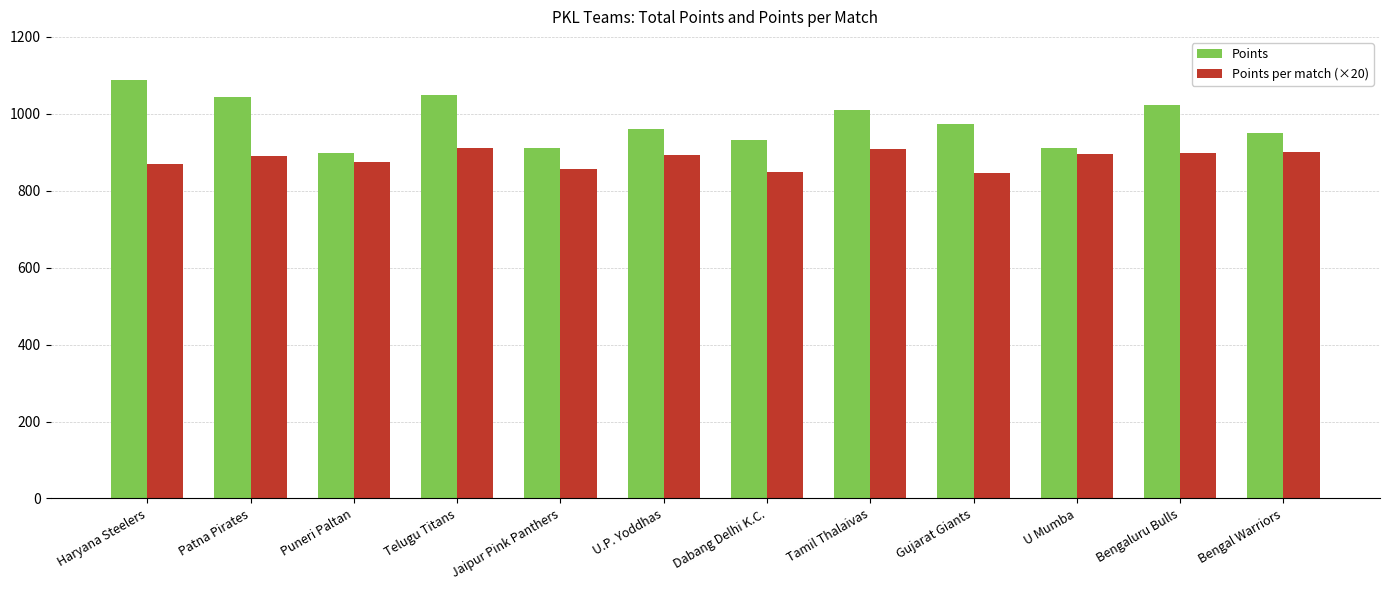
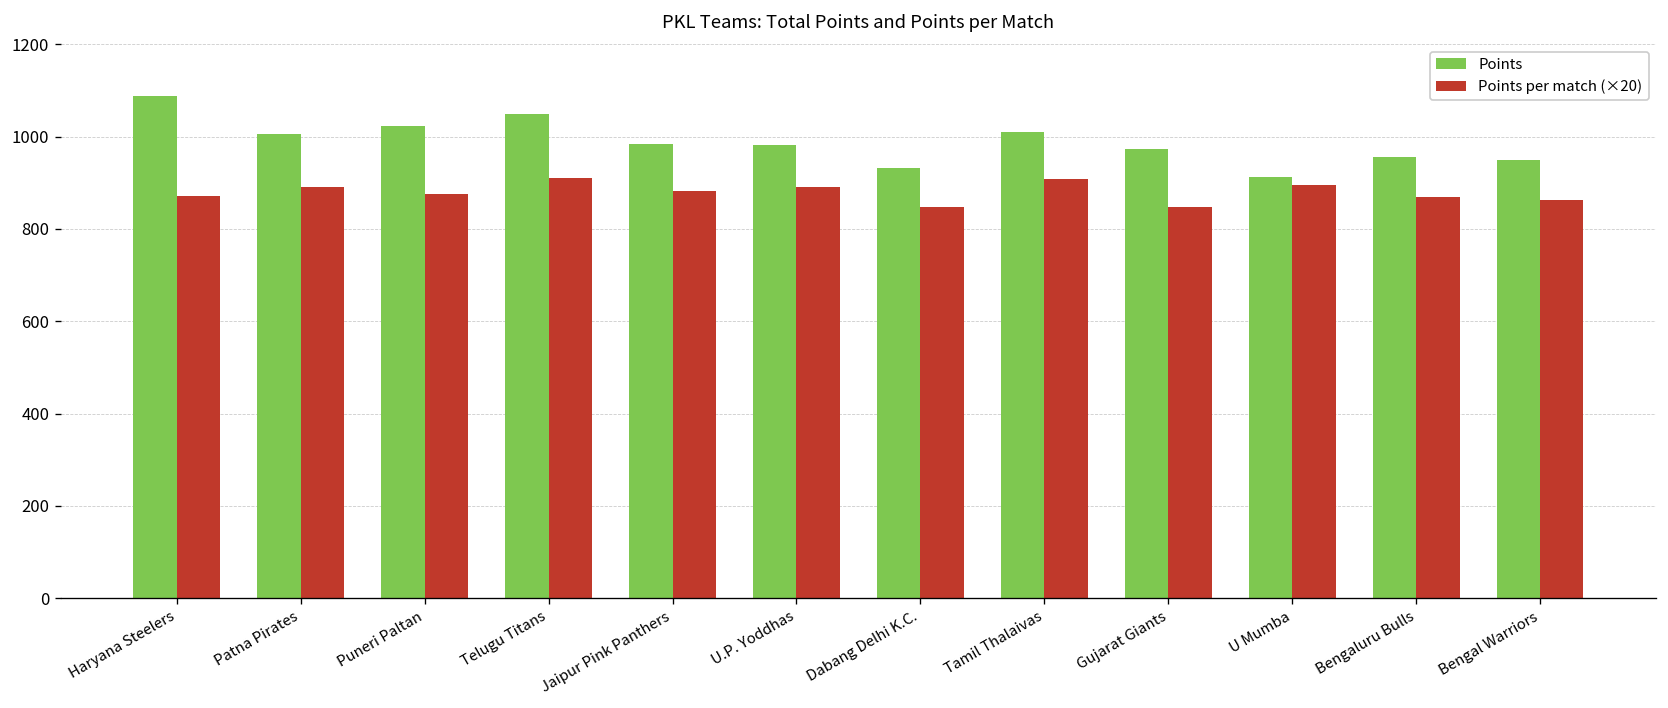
Points, Patna Pirates: 1040 -> 1010
Points, Puneri Paltan: 900 -> 1020
Points, Jaipur Pink Panthers: 910 -> 980
Points per match (×20), Jaipur Pink Panthers: 860 -> 880
Points, U.P. Yoddhas: 960 -> 980
Points, Bengaluru Bulls: 1020 -> 960
Points per match (×20), Bengaluru Bulls: 900 -> 870
Points per match (×20), Bengal Warriors: 900 -> 860
